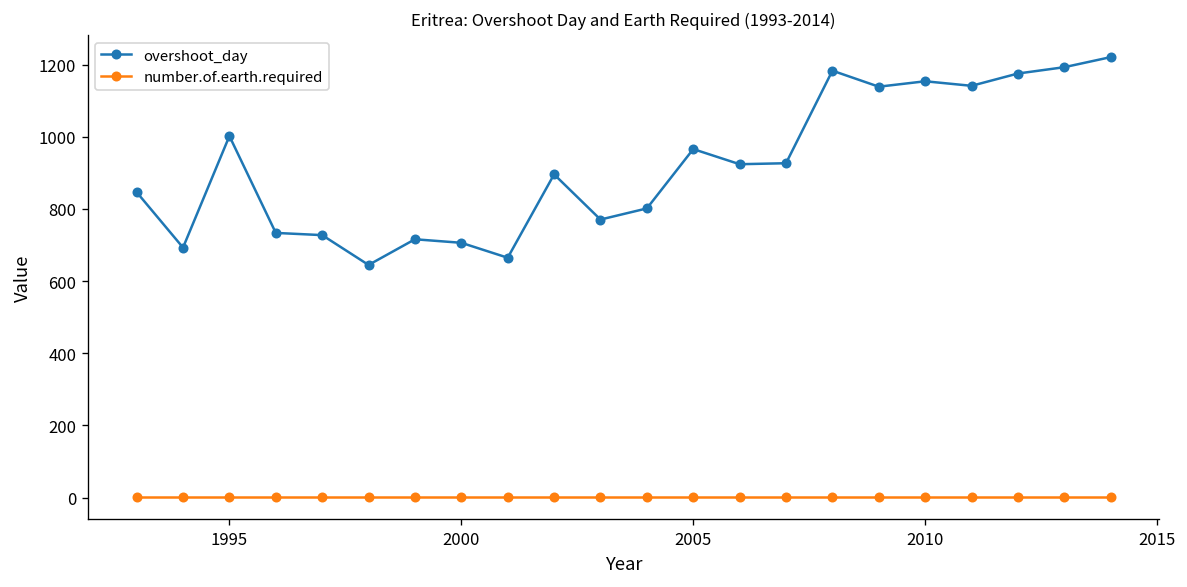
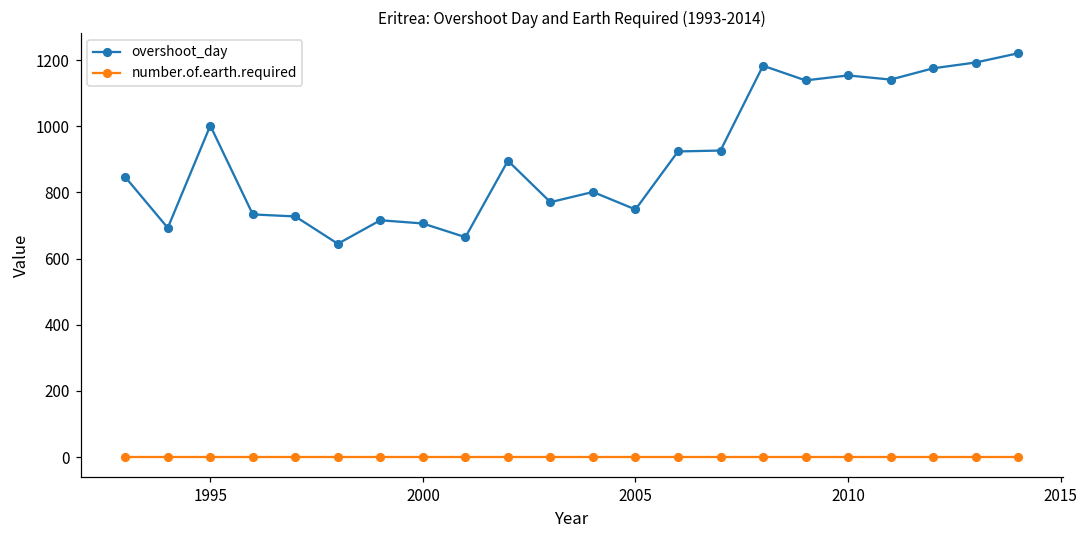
overshoot_day, 2005: 970 -> 750
